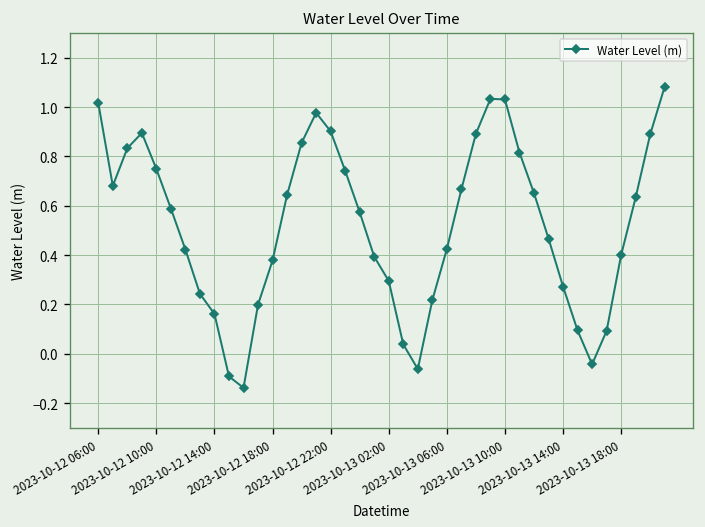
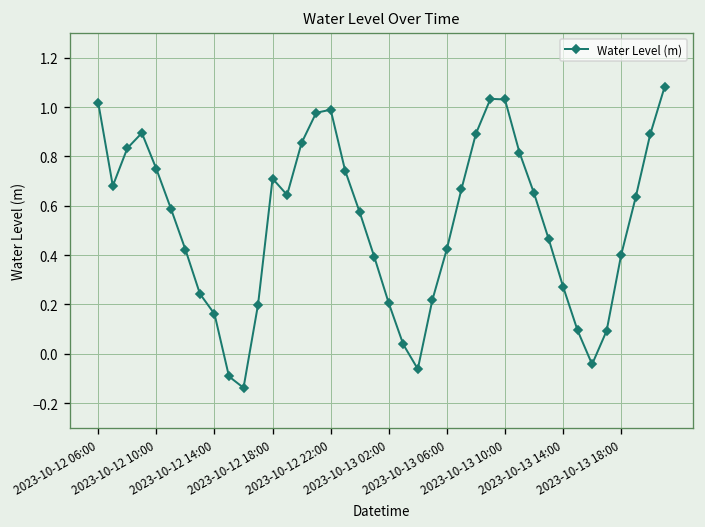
2023-10-12 18:00: 0.38 -> 0.71
2023-10-12 22:00: 0.90 -> 0.99
2023-10-13 02:00: 0.29 -> 0.21
